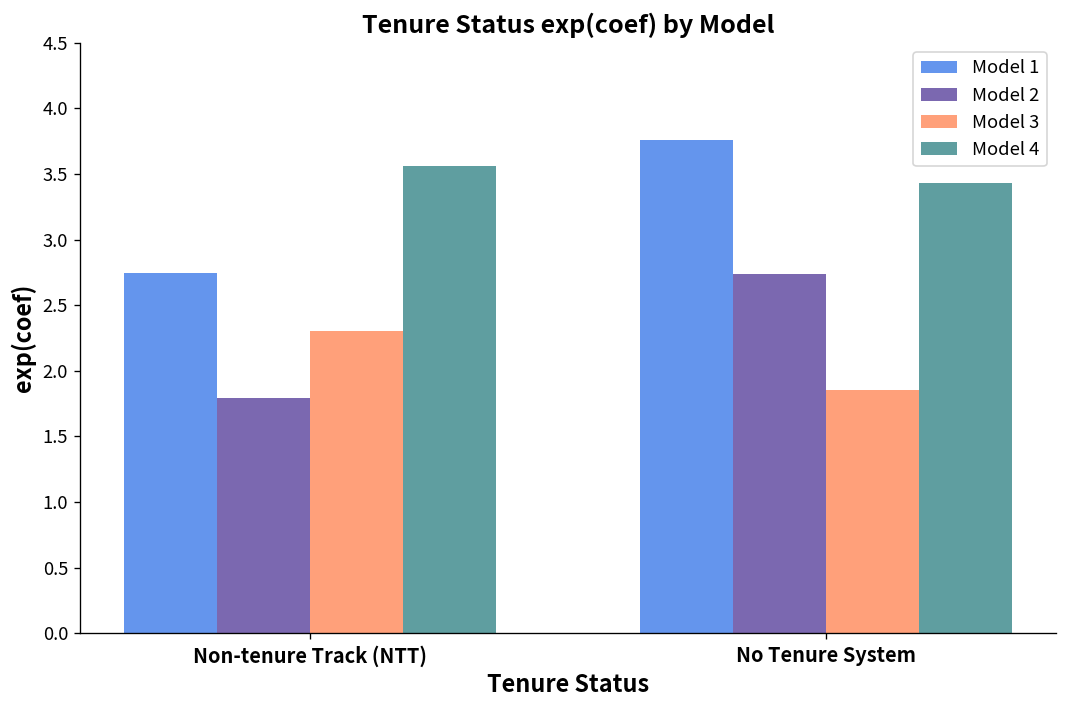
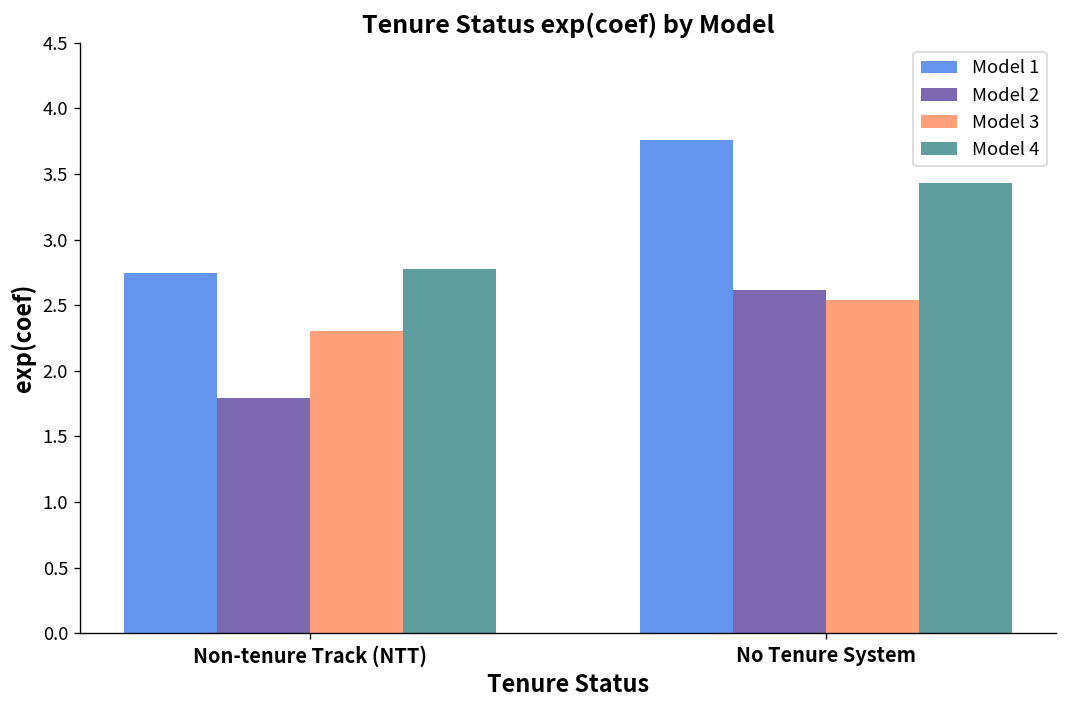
Model 4, Non-tenure Track (NTT): 3.56 -> 2.77
Model 2, No Tenure System: 2.74 -> 2.62
Model 3, No Tenure System: 1.85 -> 2.54
